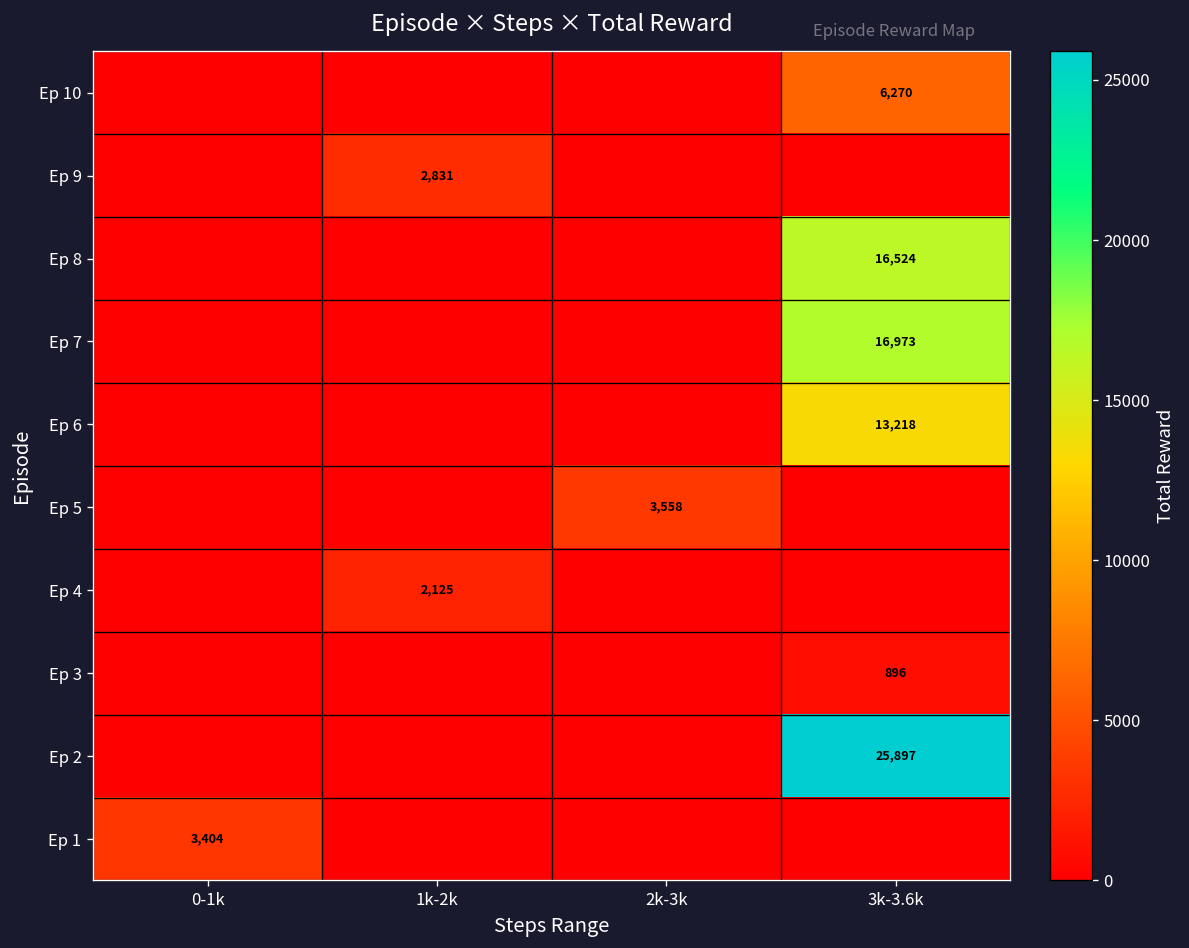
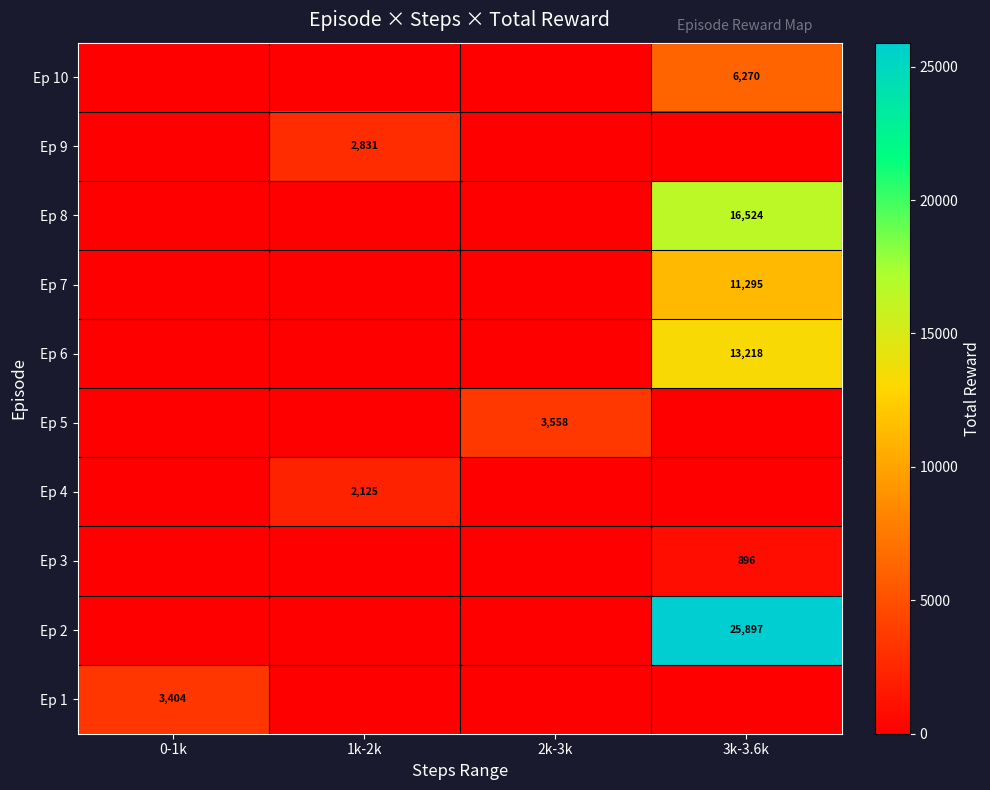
Ep 7, 3k-3.6k: 16,973 -> 11,295
